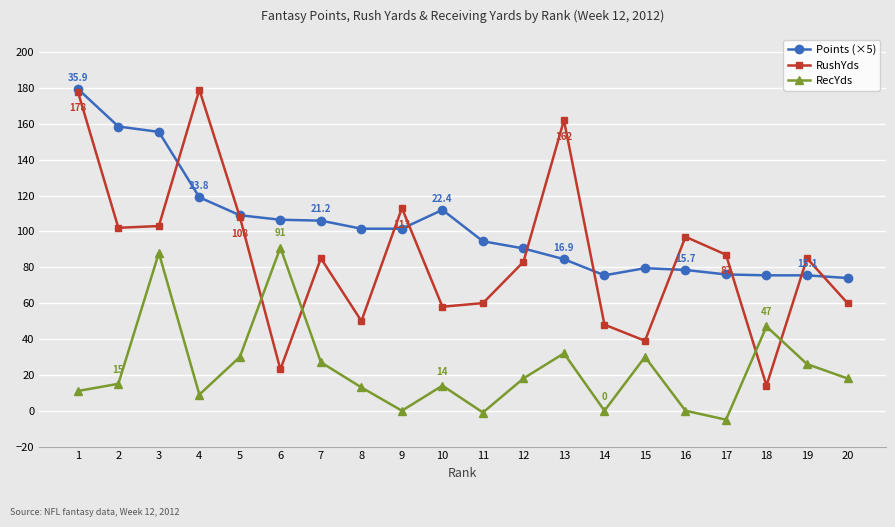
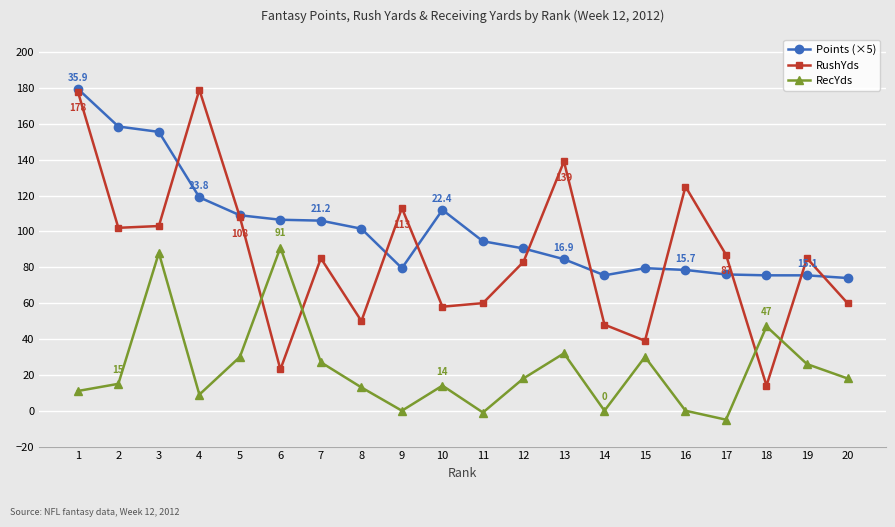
Points (×5), 9: 102 -> 80
RushYds, 13: 162 -> 139
RushYds, 16: 97 -> 125
